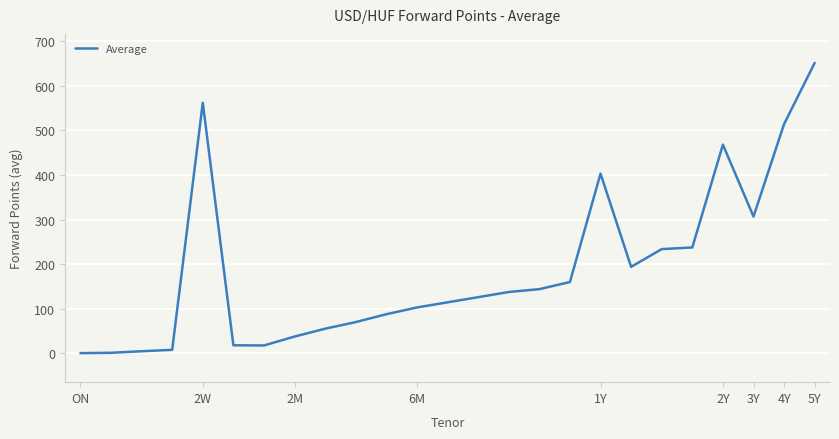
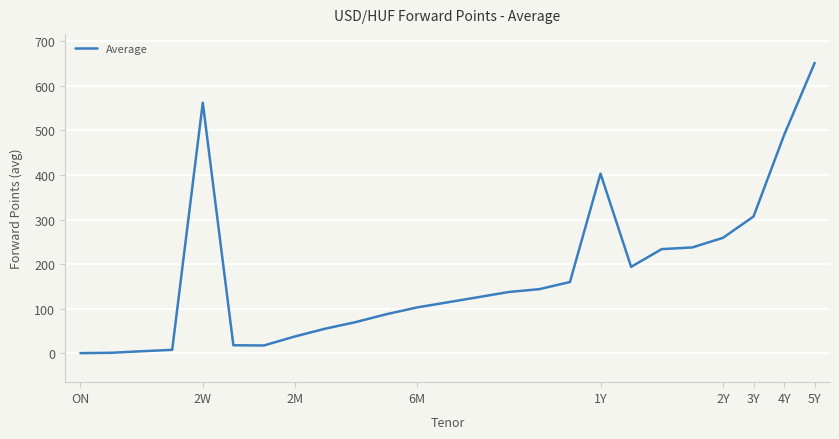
2Y: 470 -> 260
4Y: 510 -> 490
